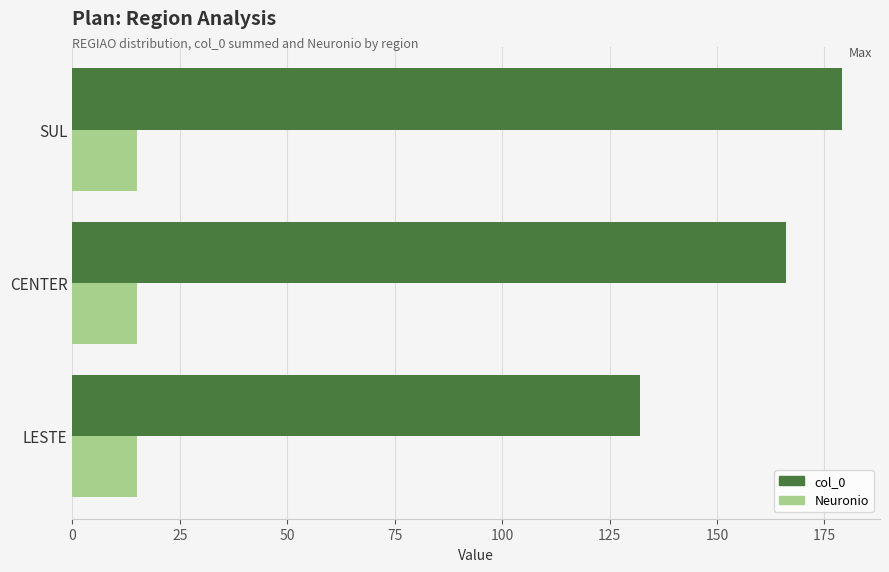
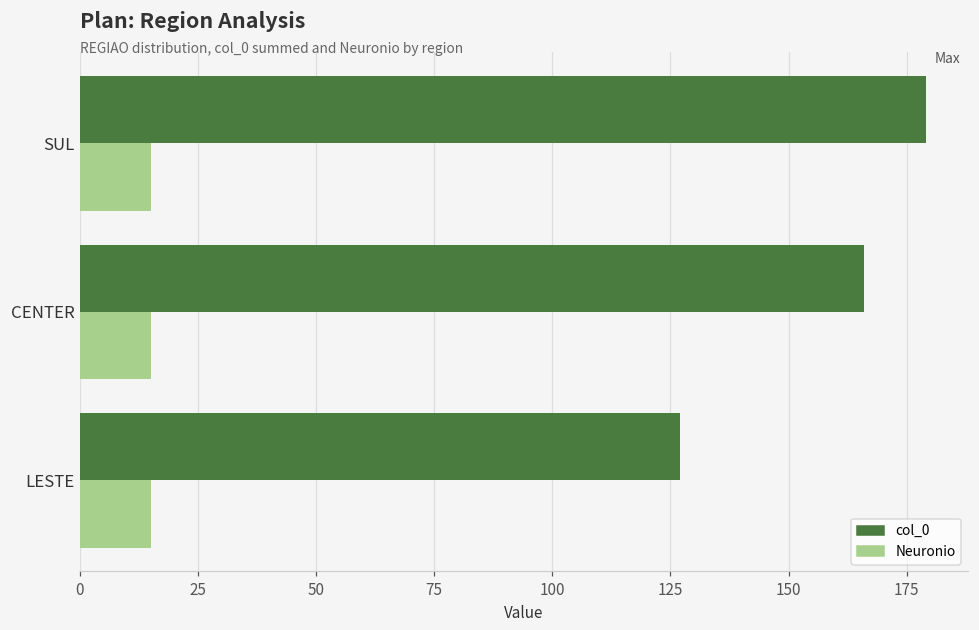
col_0, LESTE: 132 -> 127
